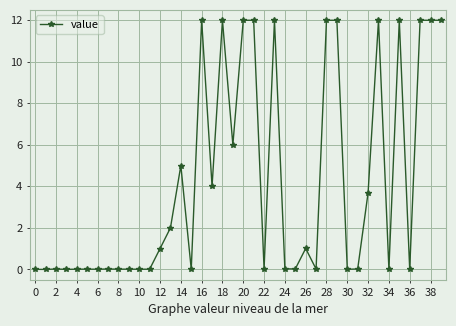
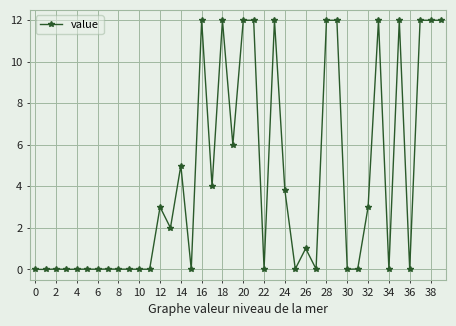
12: 1.0 -> 3.0
24: 0.0 -> 3.8
32: 3.7 -> 3.0
